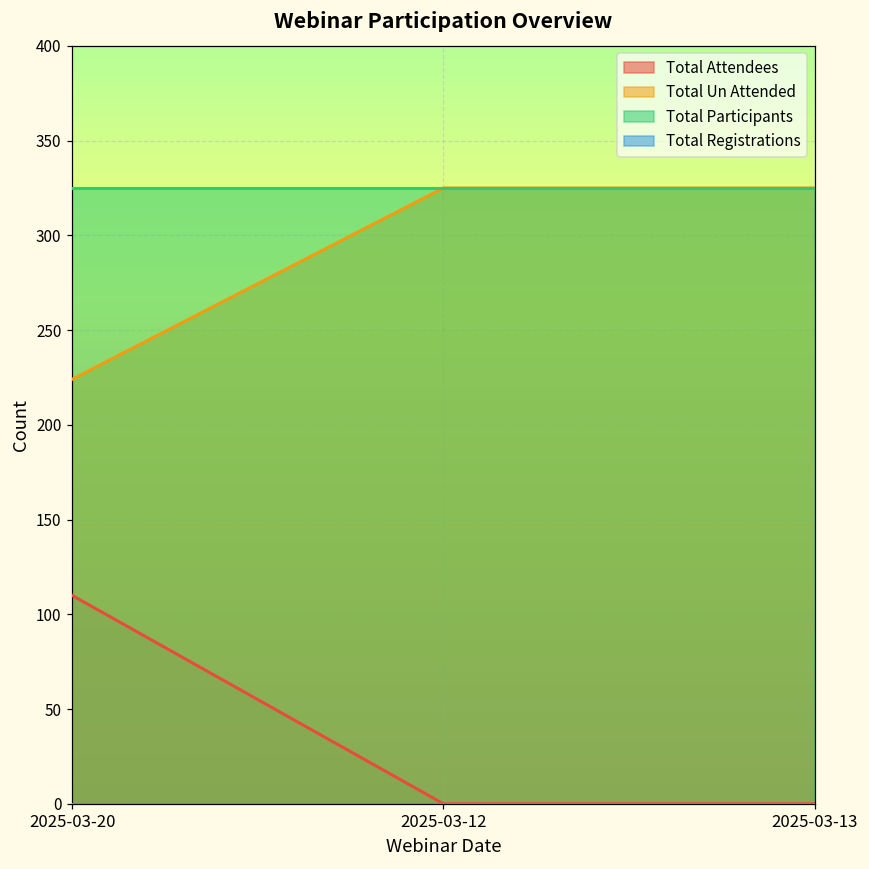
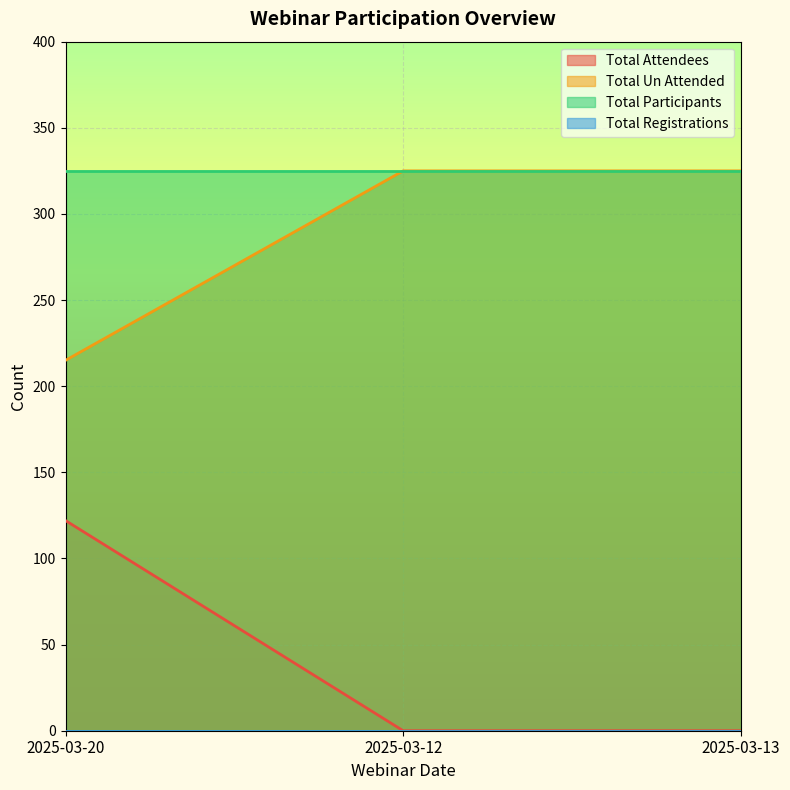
Total Attendees, 2025-03-20: 110 -> 122
Total Un Attended, 2025-03-20: 224 -> 215
